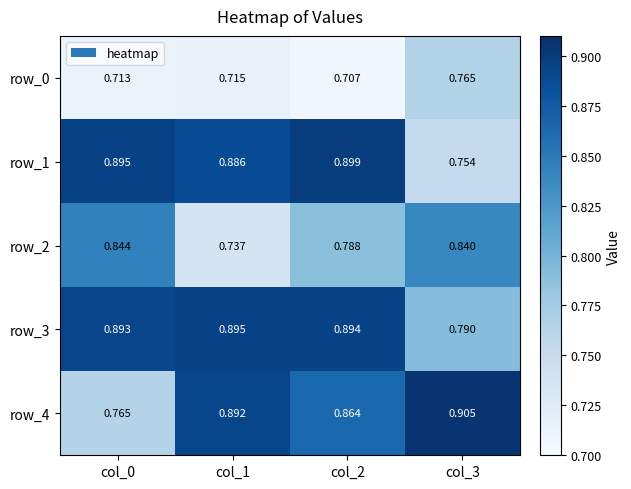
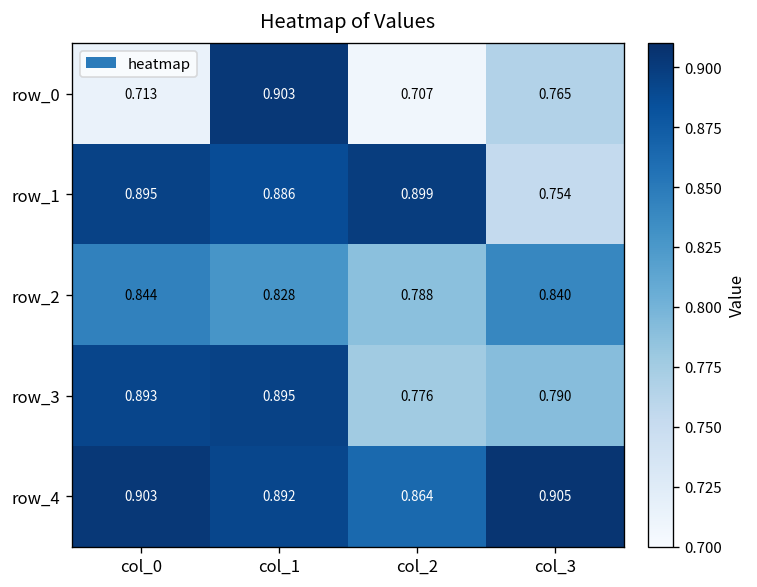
row_0, col_1: 0.715 -> 0.903
row_2, col_1: 0.737 -> 0.828
row_3, col_2: 0.894 -> 0.776
row_4, col_0: 0.765 -> 0.903
